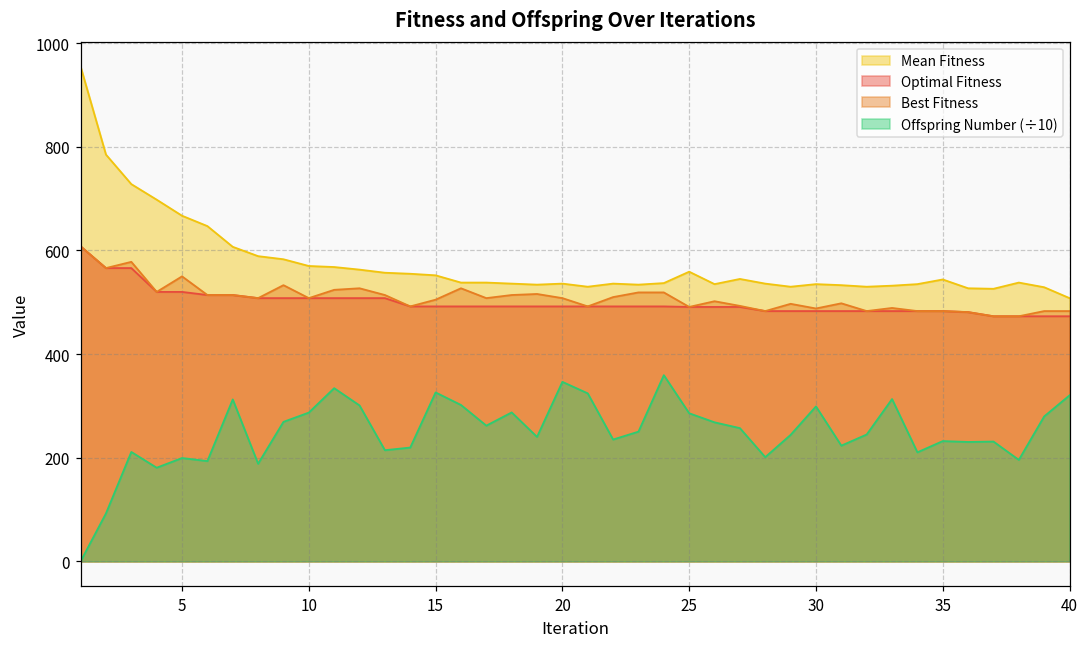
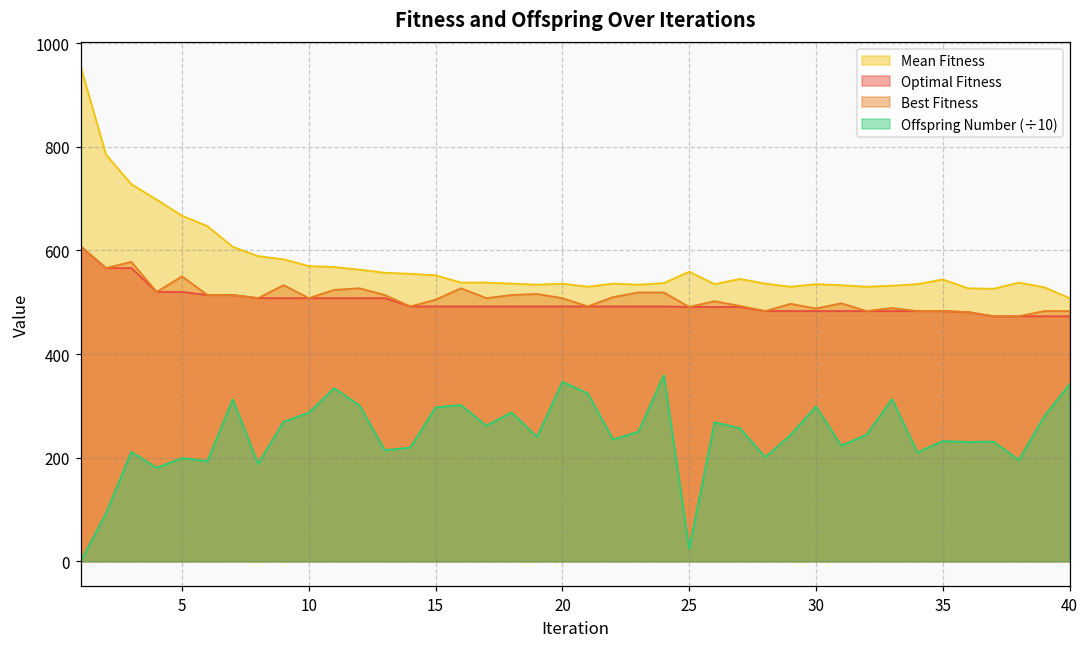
Offspring Number (÷10), 15: 330 -> 300
Offspring Number (÷10), 25: 290 -> 20
Offspring Number (÷10), 40: 320 -> 340
